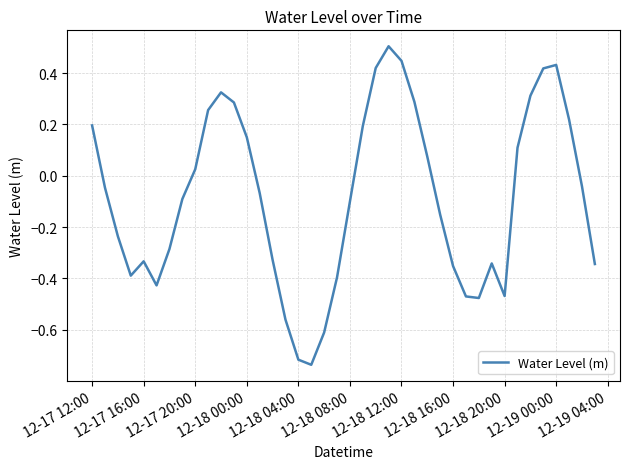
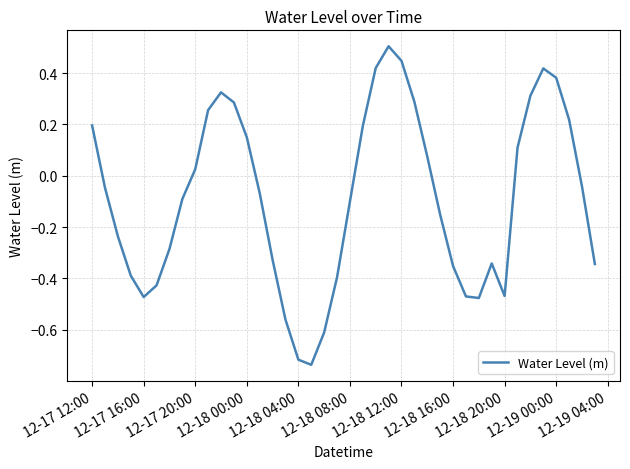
12-17 16:00: -0.33 -> -0.47
12-19 00:00: 0.43 -> 0.38
